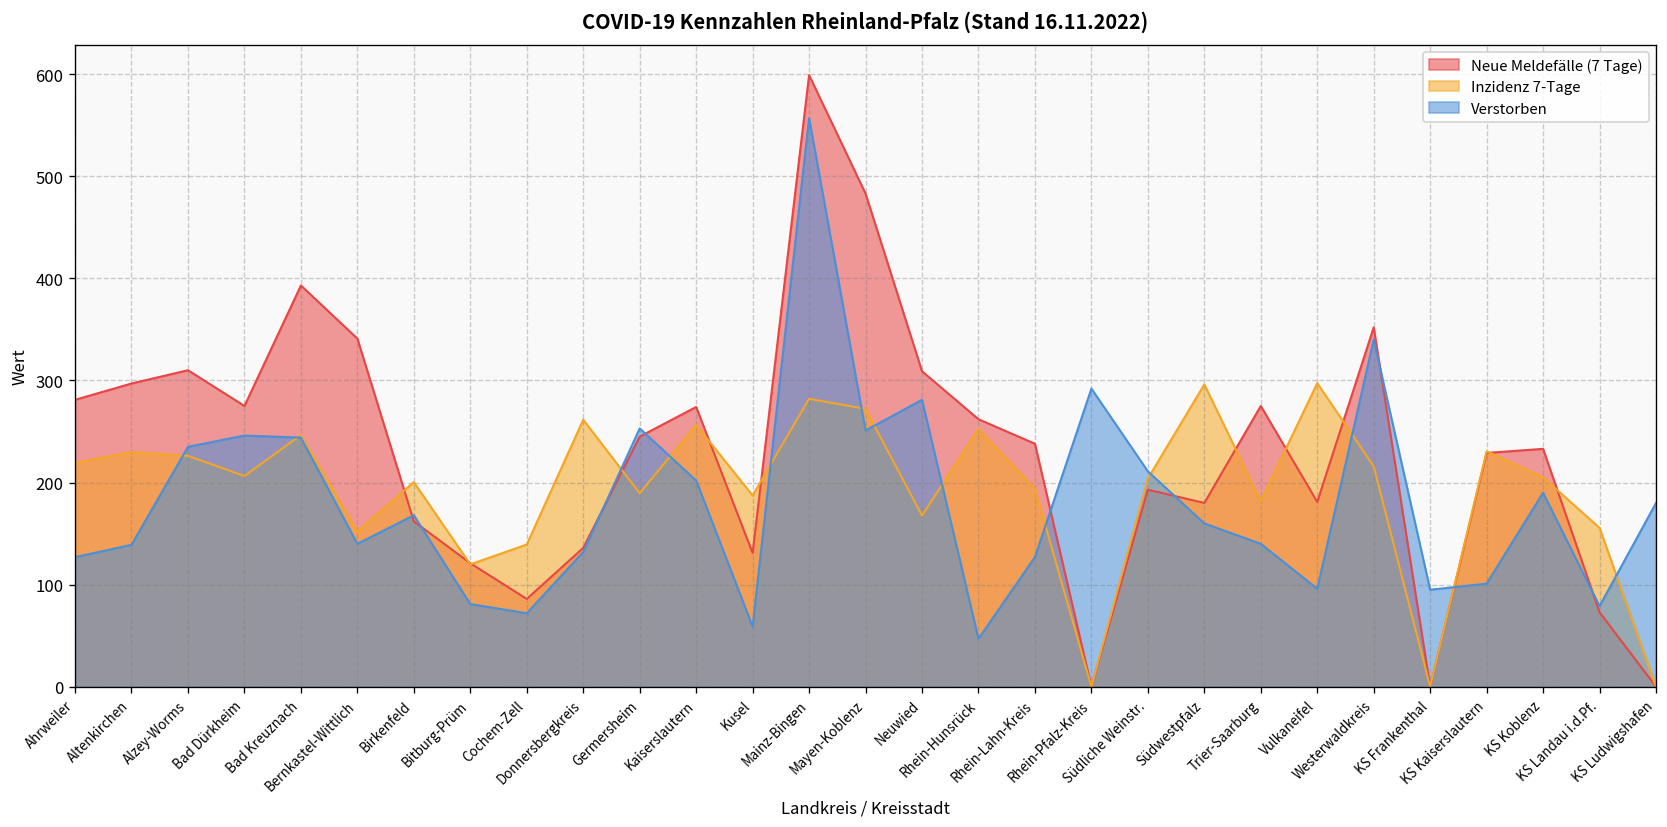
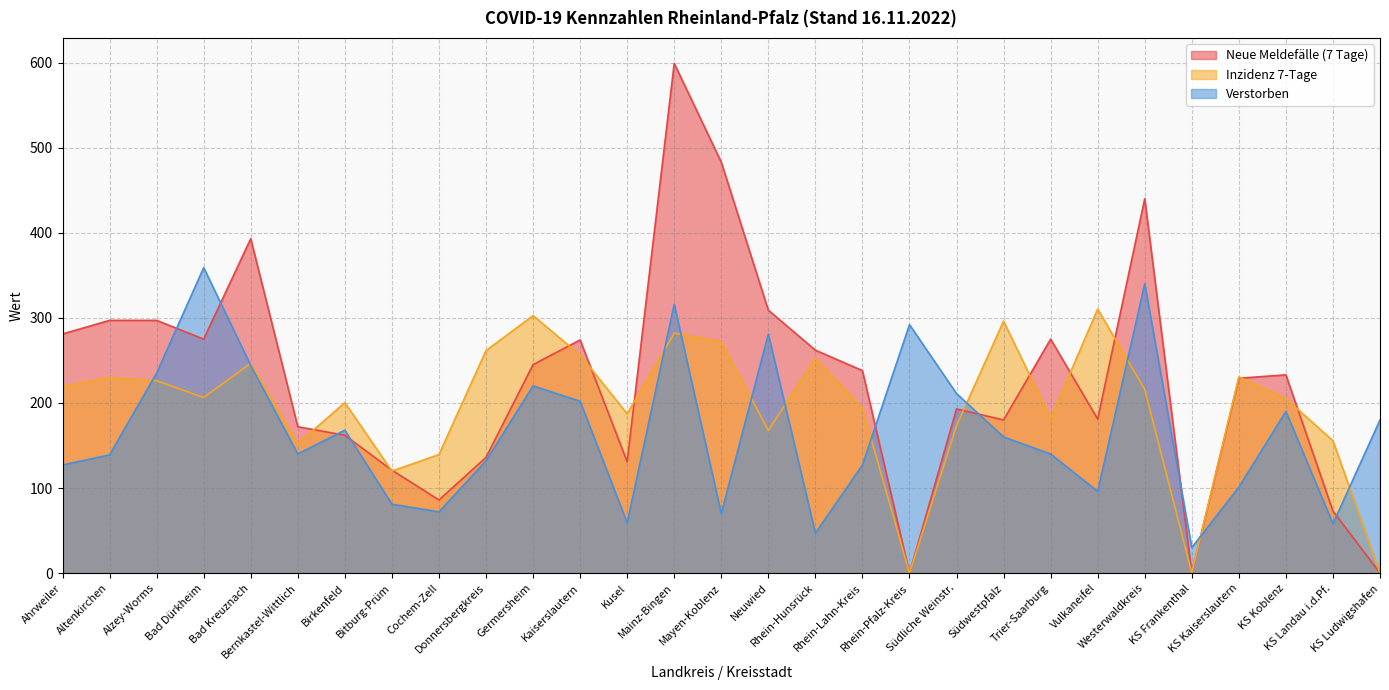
Neue Meldefälle (7 Tage), Alzey-Worms: 310 -> 300
Verstorben, Bad Dürkheim: 250 -> 360
Neue Meldefälle (7 Tage), Bernkastel-Wittlich: 340 -> 170
Inzidenz 7-Tage, Germersheim: 190 -> 300
Verstorben, Germersheim: 250 -> 220
Verstorben, Mainz-Bingen: 560 -> 320
Verstorben, Mayen-Koblenz: 250 -> 70
Inzidenz 7-Tage, Südliche Weinstr.: 200 -> 170
Inzidenz 7-Tage, Vulkaneifel: 300 -> 310
Neue Meldefälle (7 Tage), Westerwaldkreis: 350 -> 440
Verstorben, KS Frankenthal: 100 -> 30
Verstorben, KS Landau i.d.Pf.: 80 -> 60
